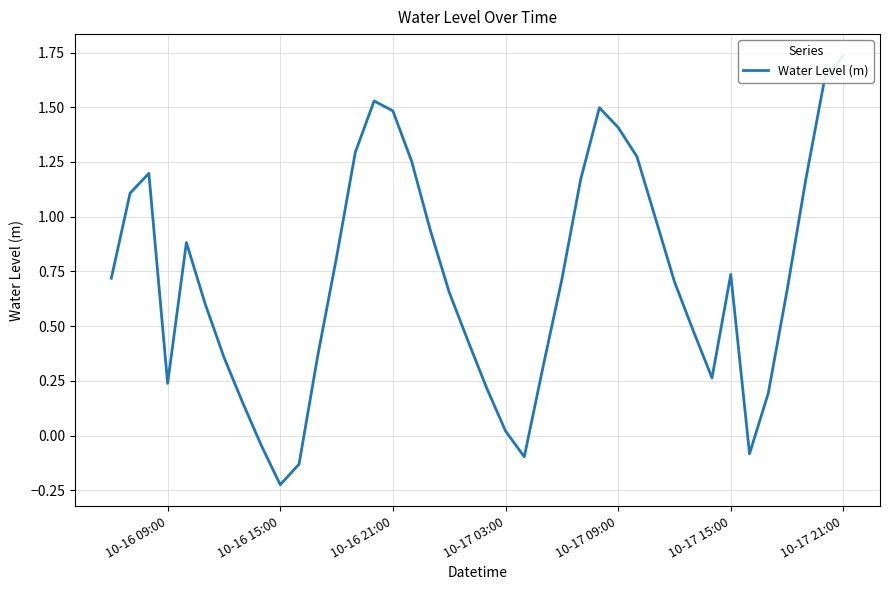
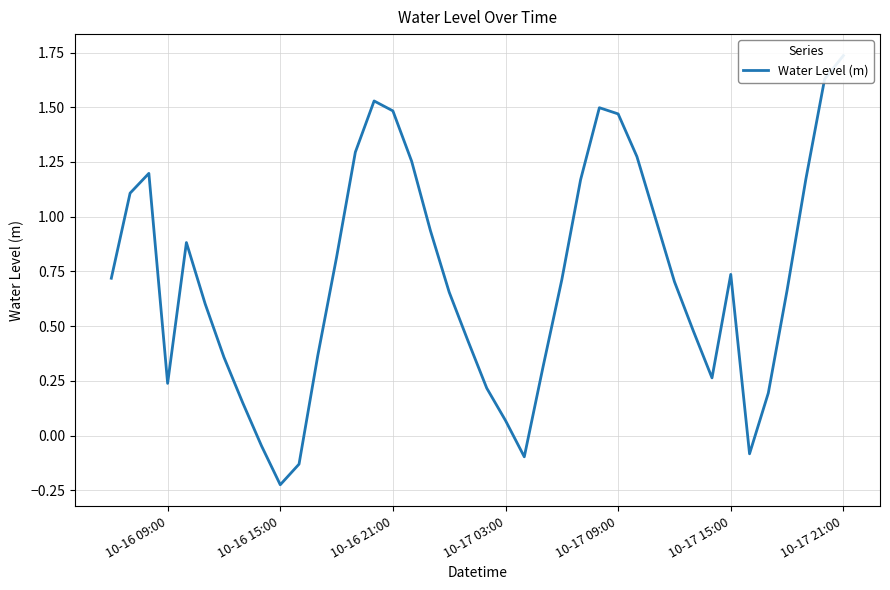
10-17 03:00: 0.02 -> 0.07
10-17 09:00: 1.41 -> 1.47
